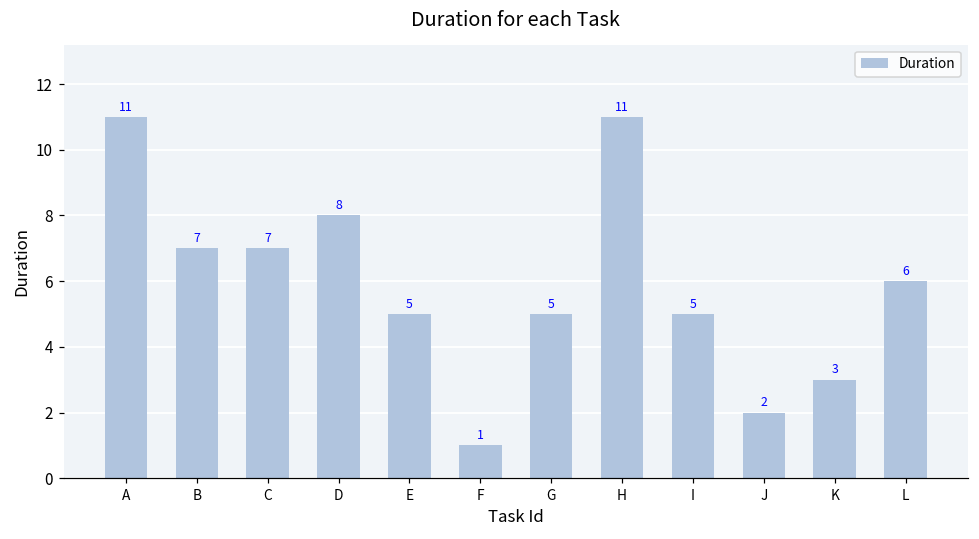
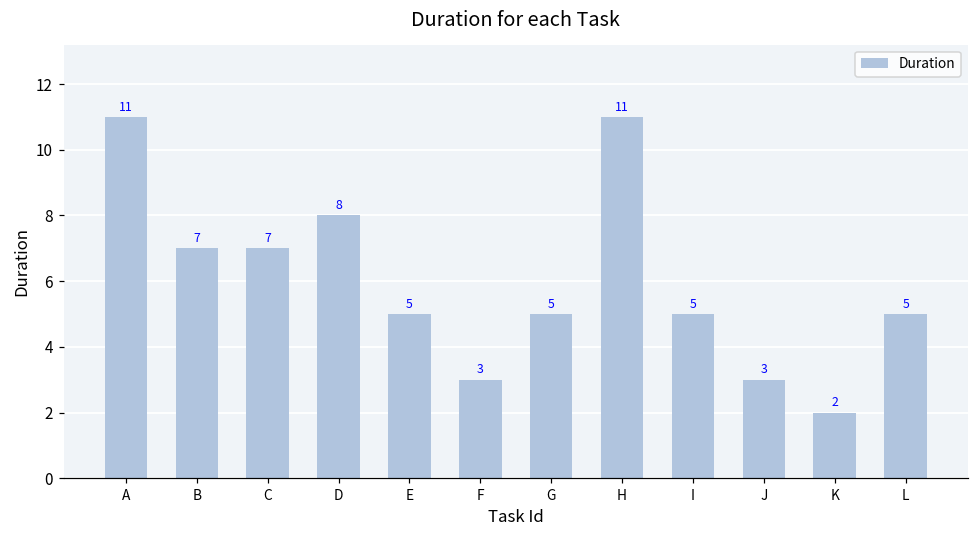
F: 1 -> 3
J: 2 -> 3
K: 3 -> 2
L: 6 -> 5
